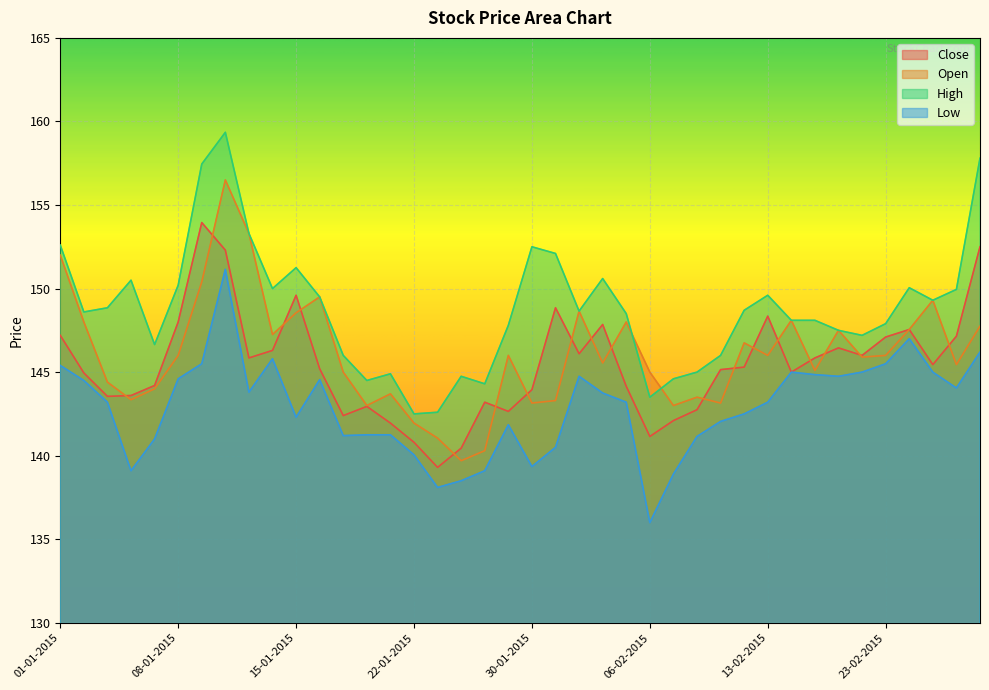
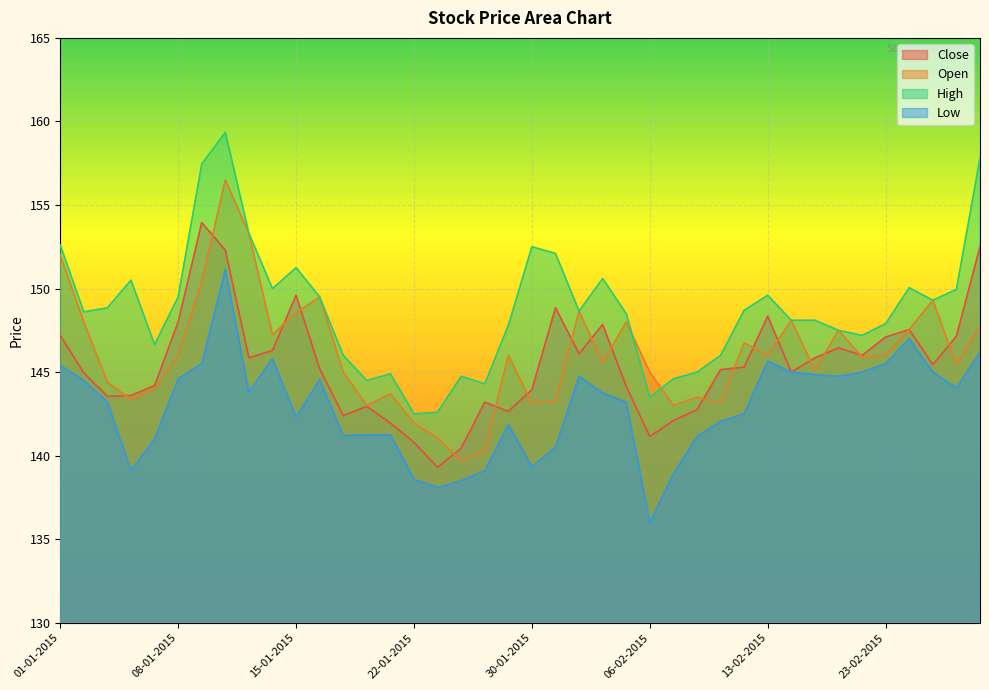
High, 08-01-2015: 150.2 -> 149.5
Low, 22-01-2015: 140.1 -> 138.6
Low, 13-02-2015: 143.2 -> 145.7
